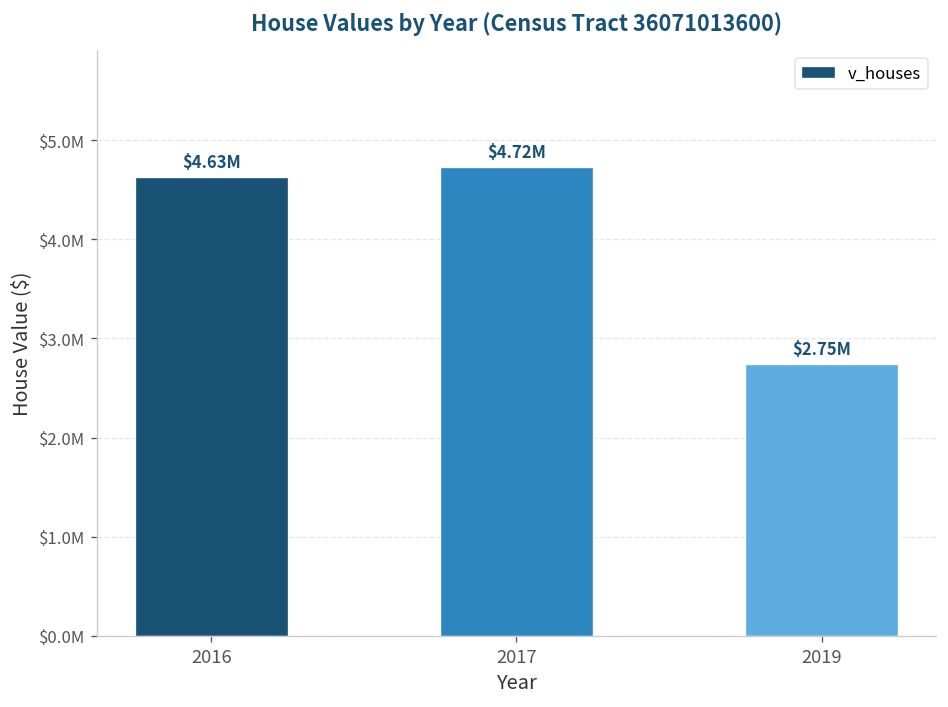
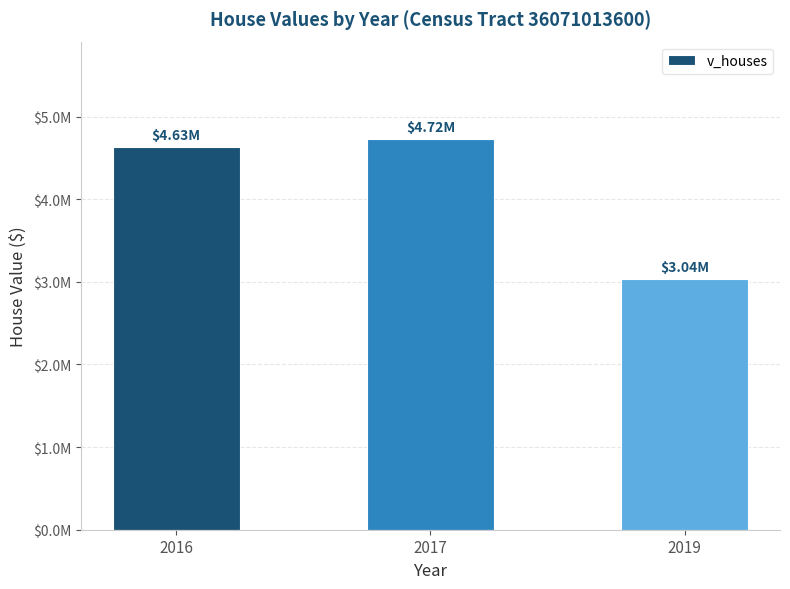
2019: $2.75M -> $3.04M
